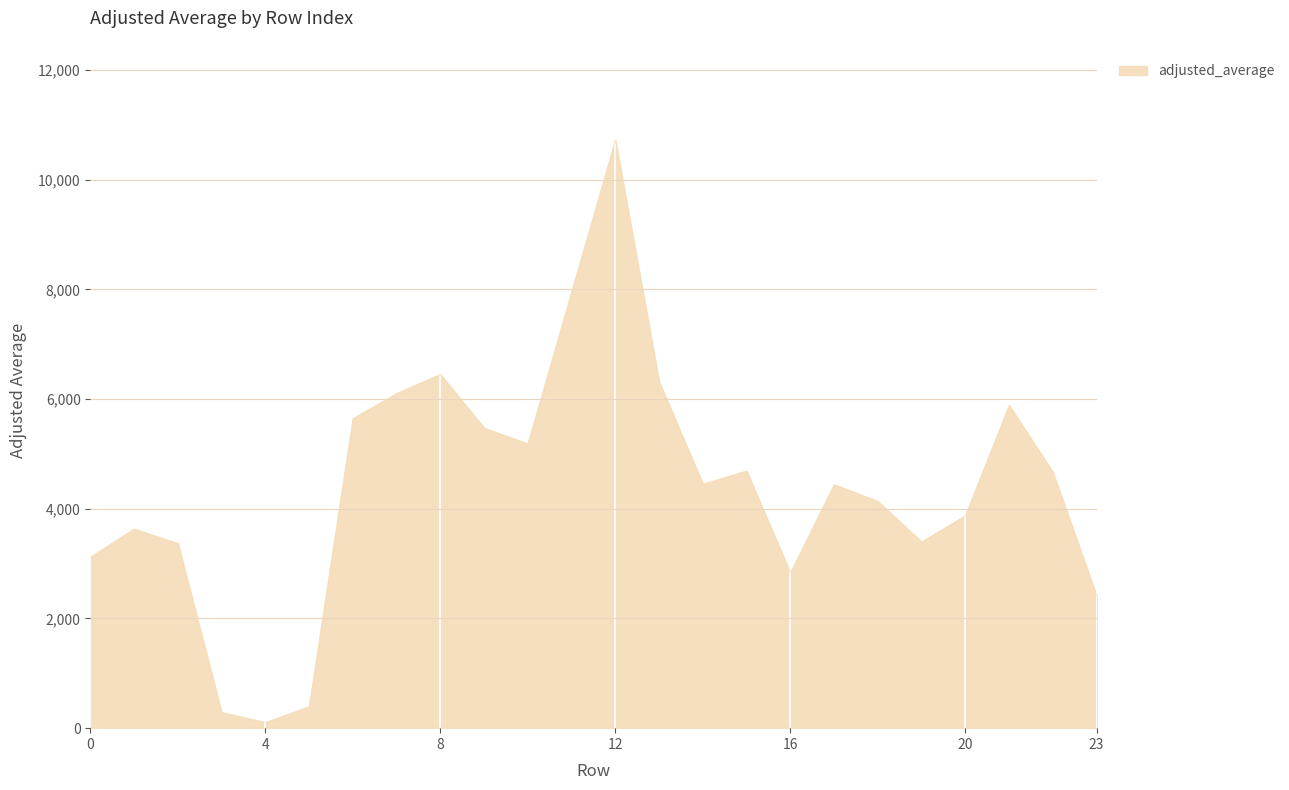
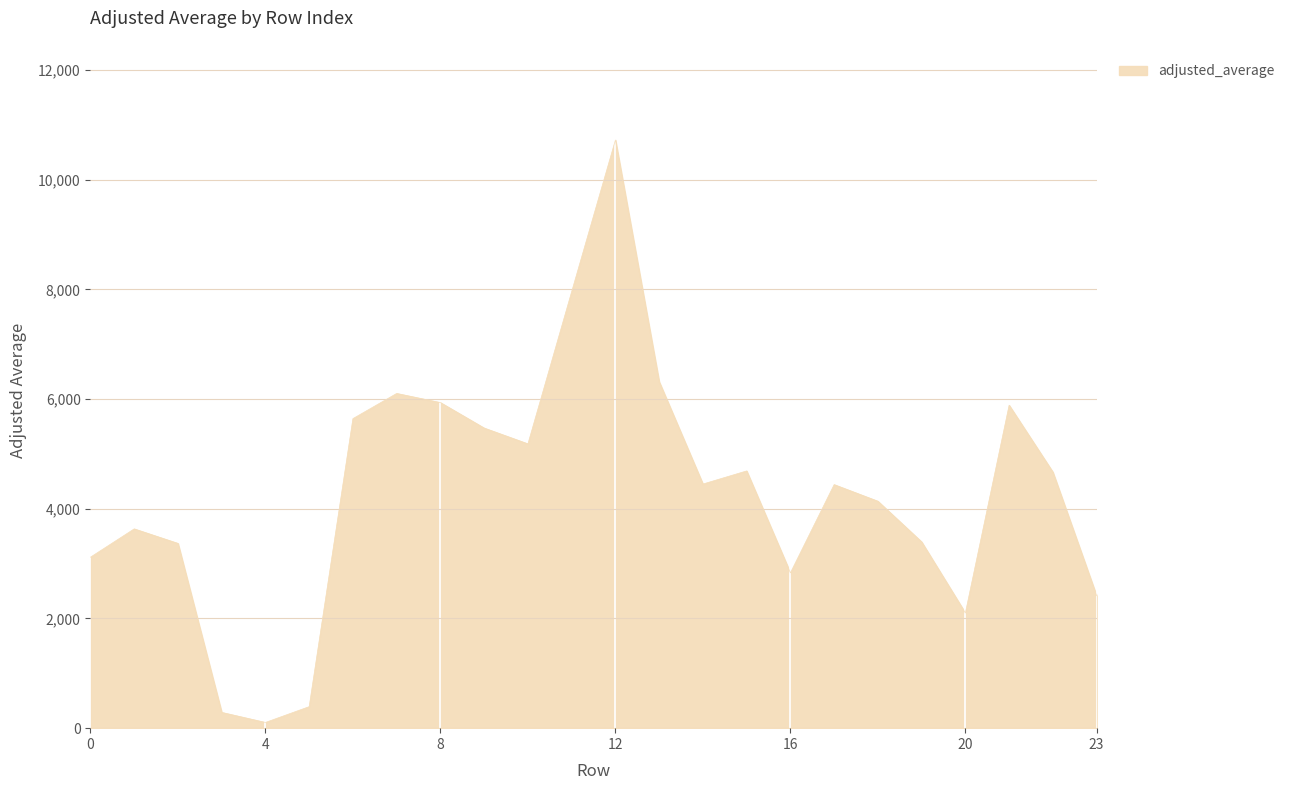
8: 6,500 -> 5,900
20: 3,900 -> 2,100
